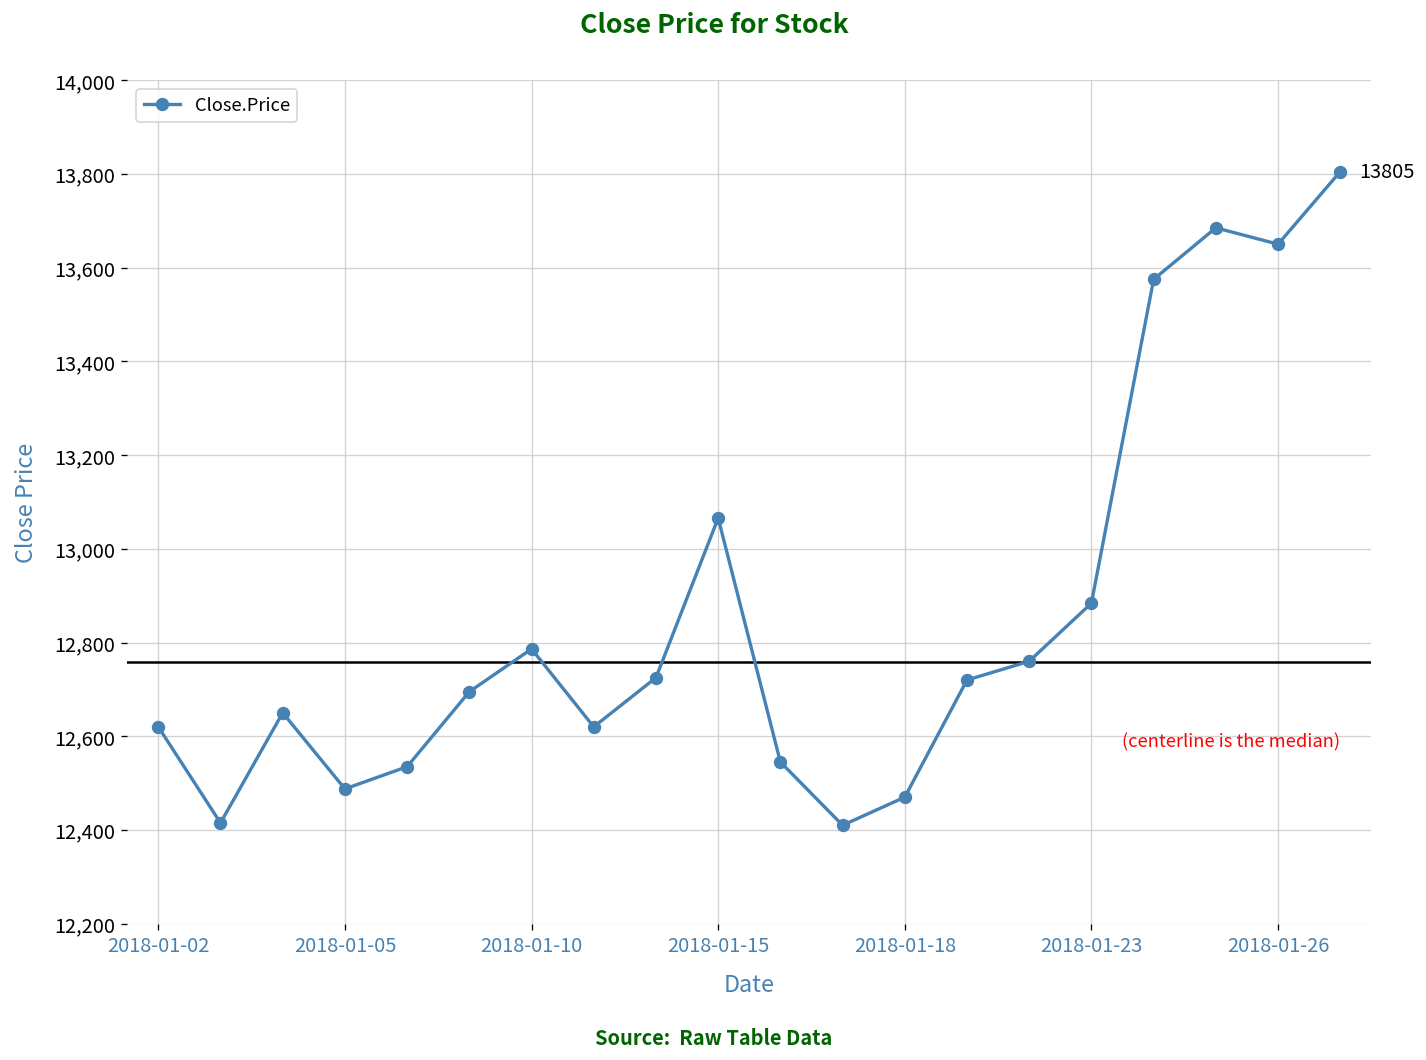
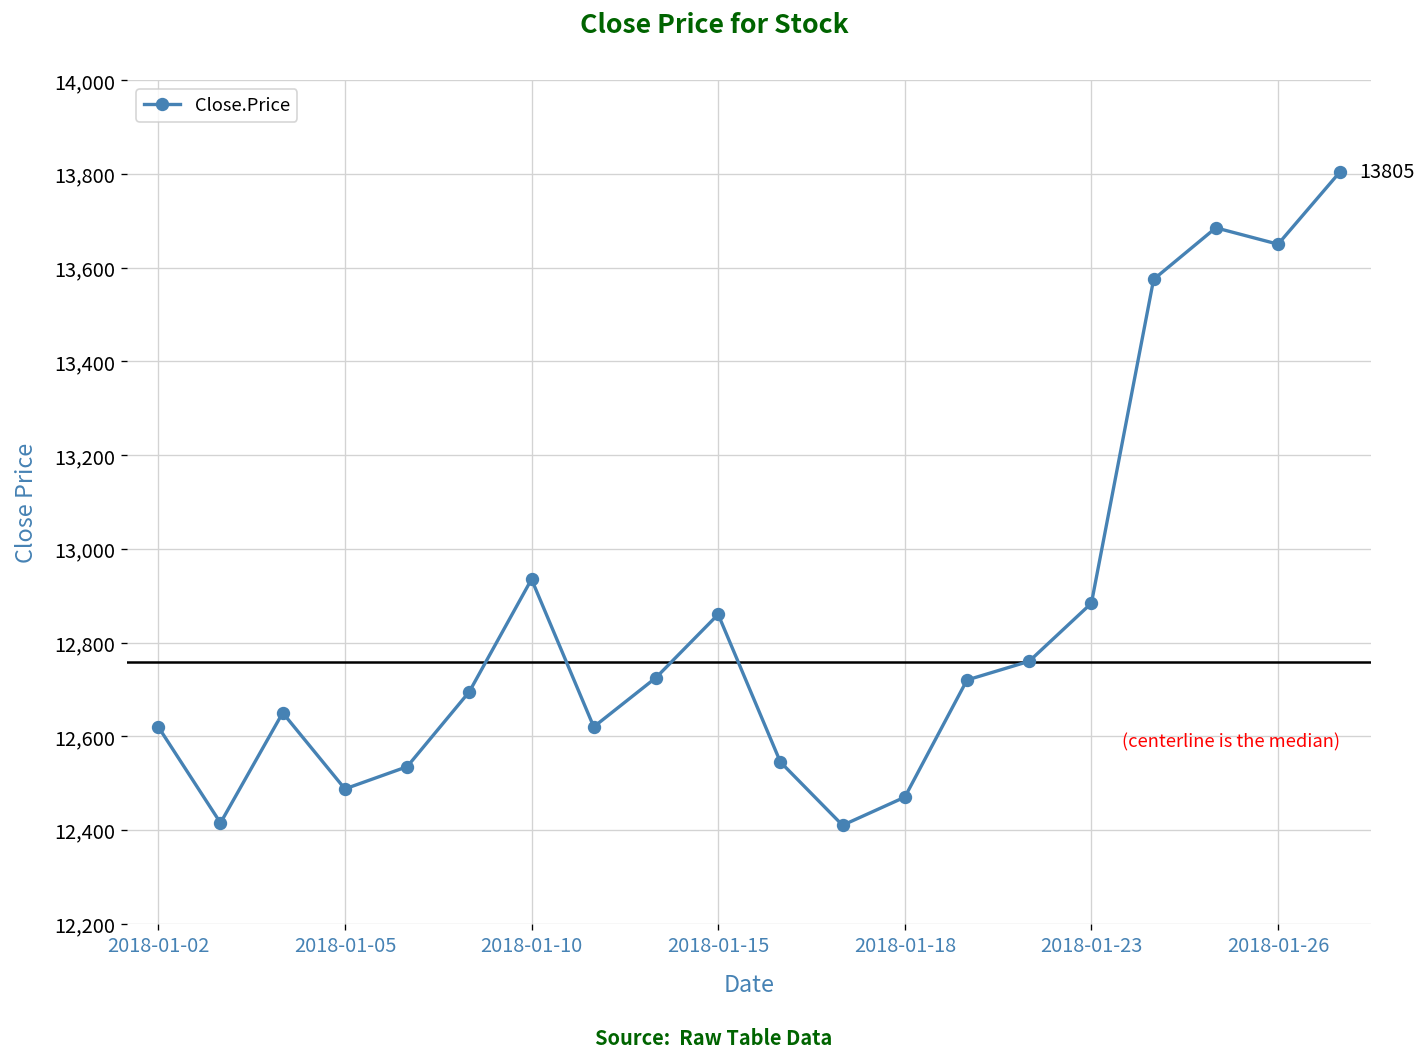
2018-01-10: 12,790 -> 12,940
2018-01-15: 13,070 -> 12,860
